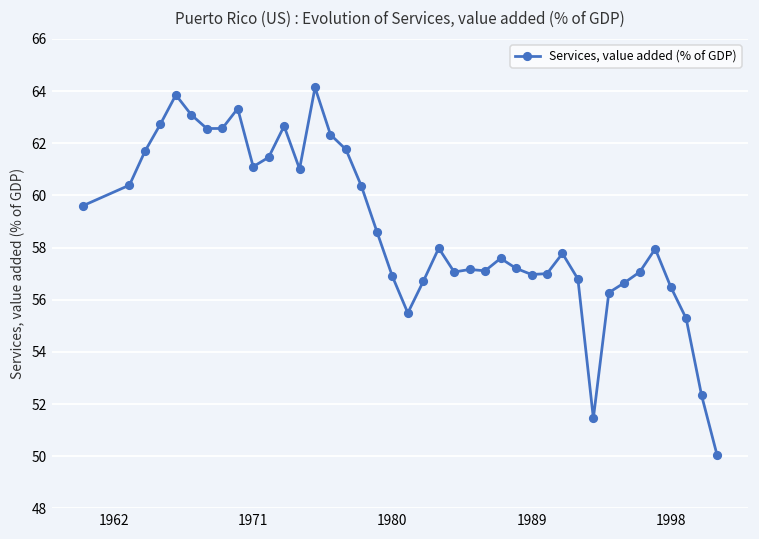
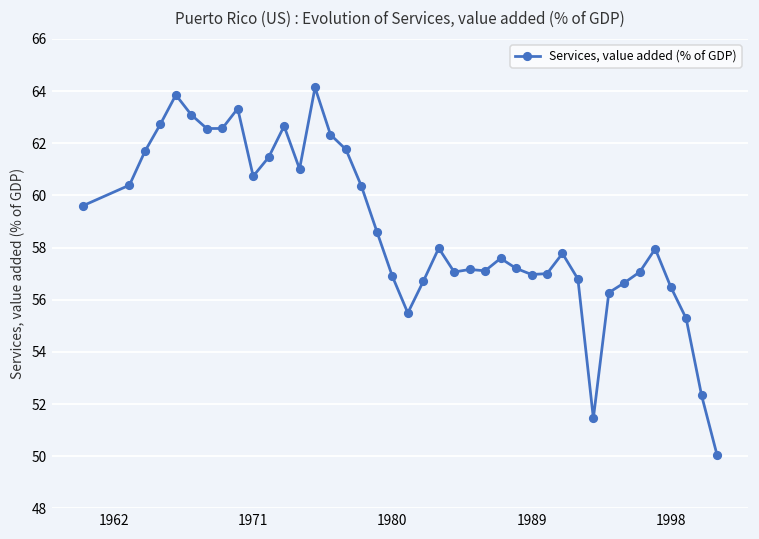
1971: 61.1 -> 60.7
